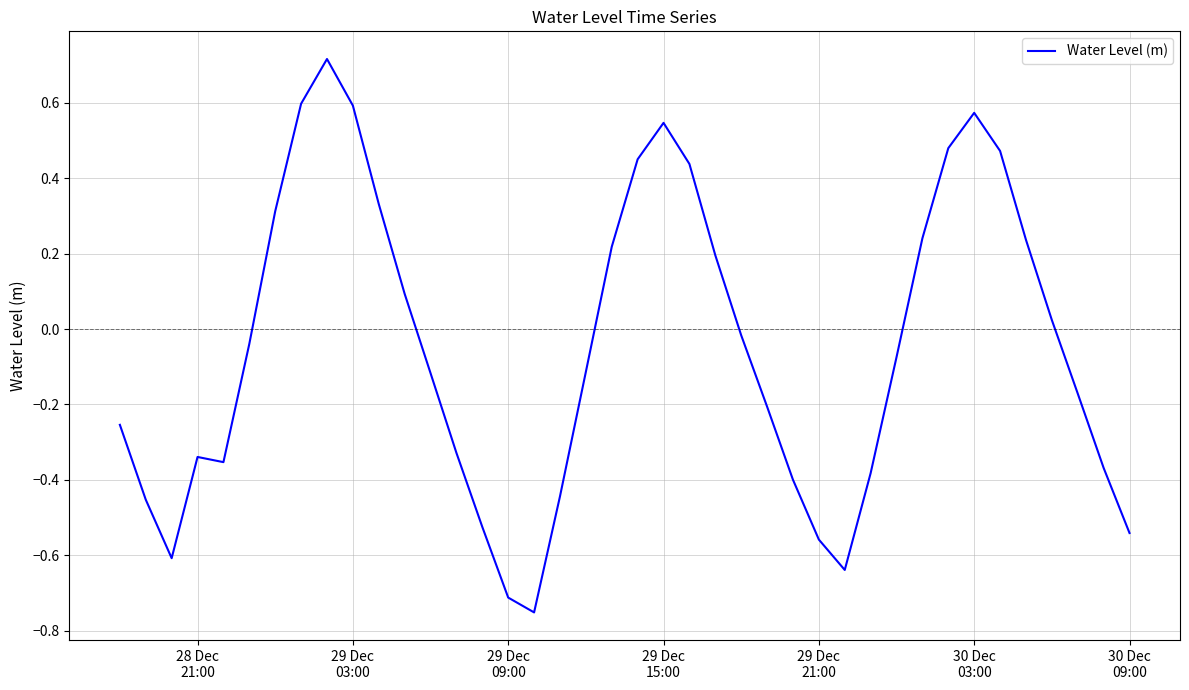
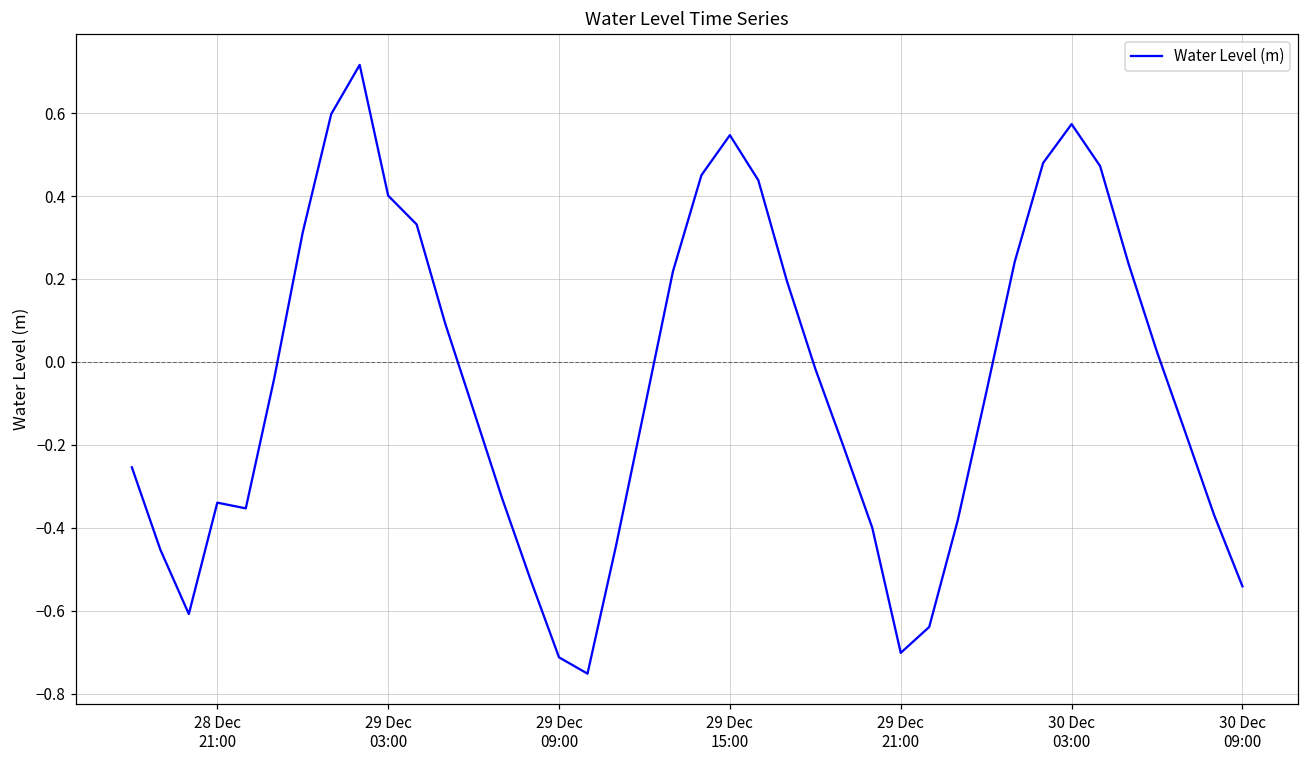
29 Dec 03:00: 0.59 -> 0.40
29 Dec 21:00: -0.56 -> -0.70
